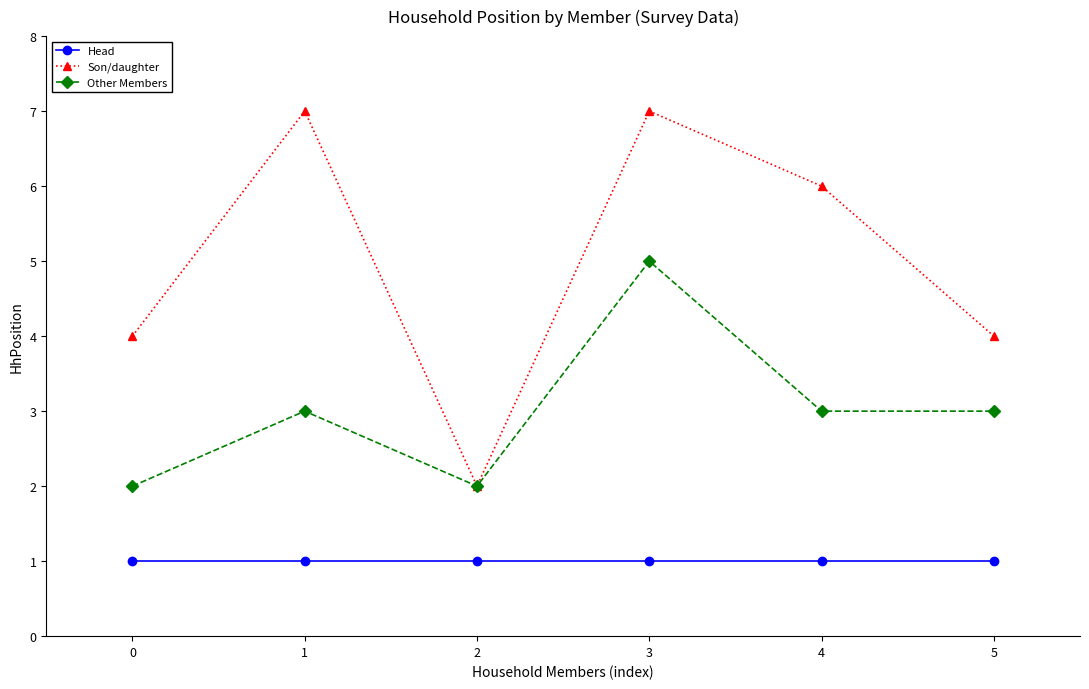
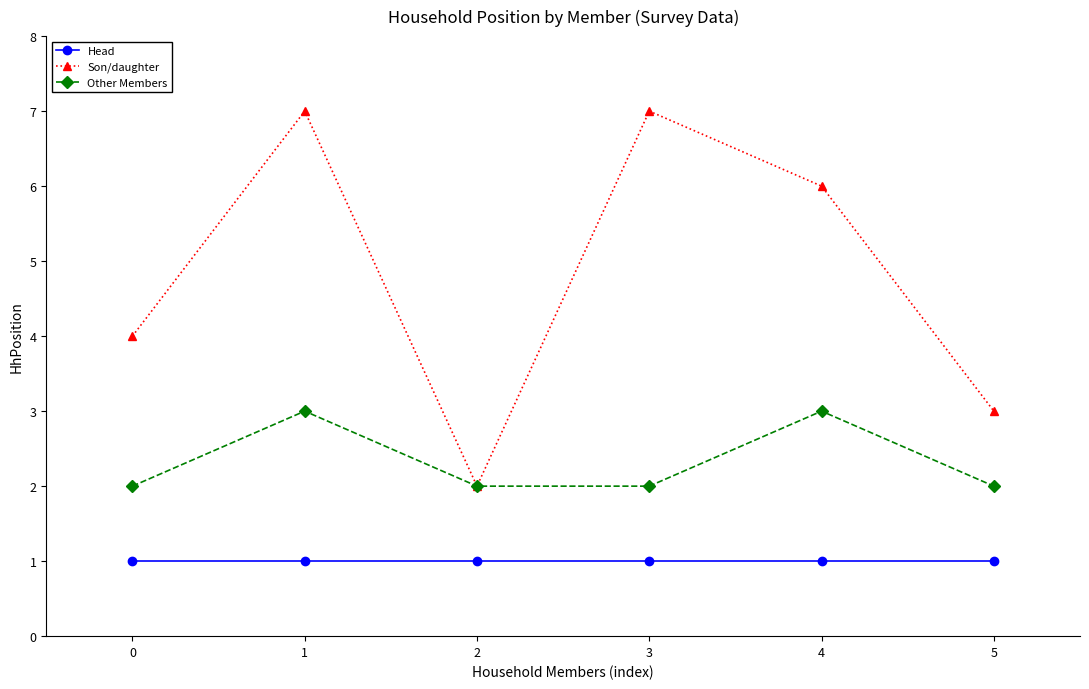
Other Members, 3: 5 -> 2
Son/daughter, 5: 4 -> 3
Other Members, 5: 3 -> 2
